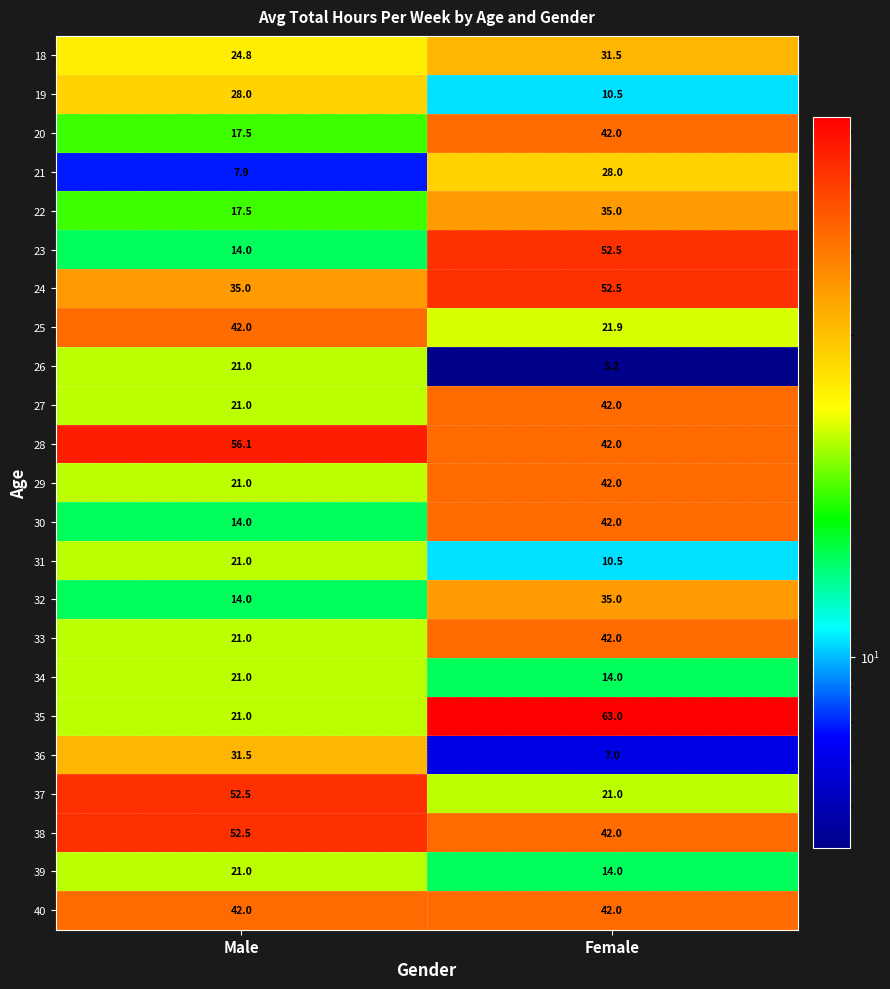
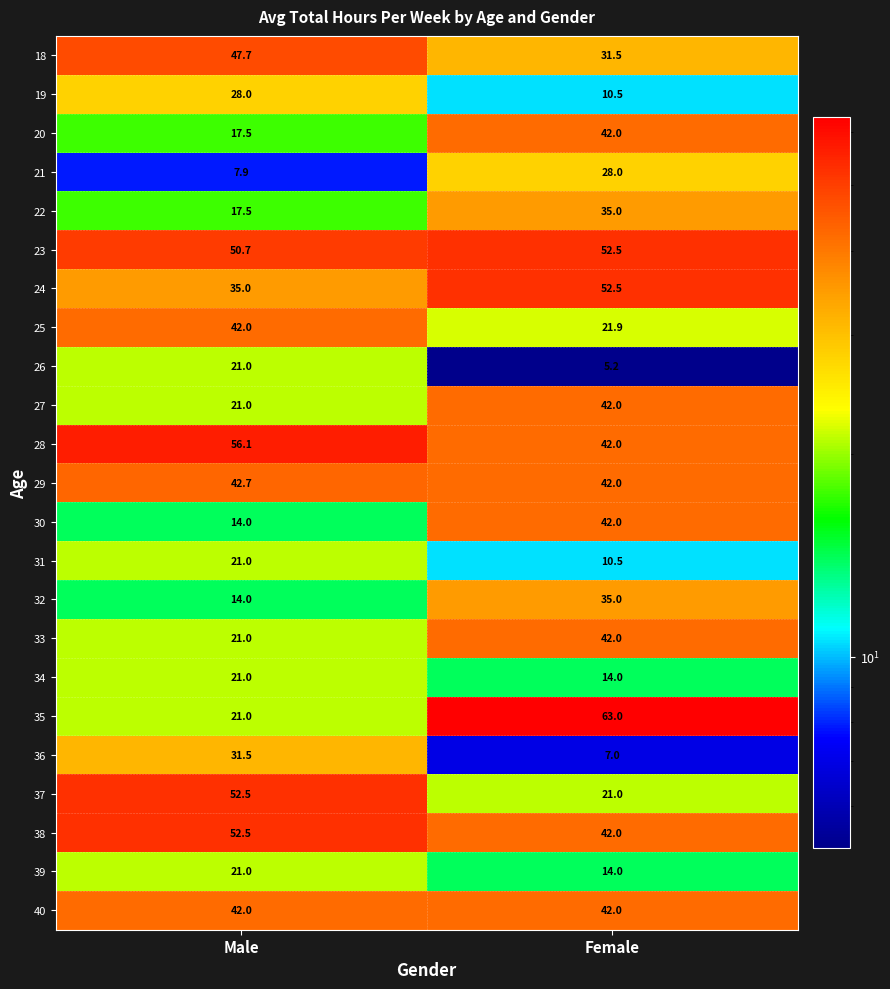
18, Male: 24.8 -> 47.7
23, Male: 14.0 -> 50.7
29, Male: 21.0 -> 42.7
